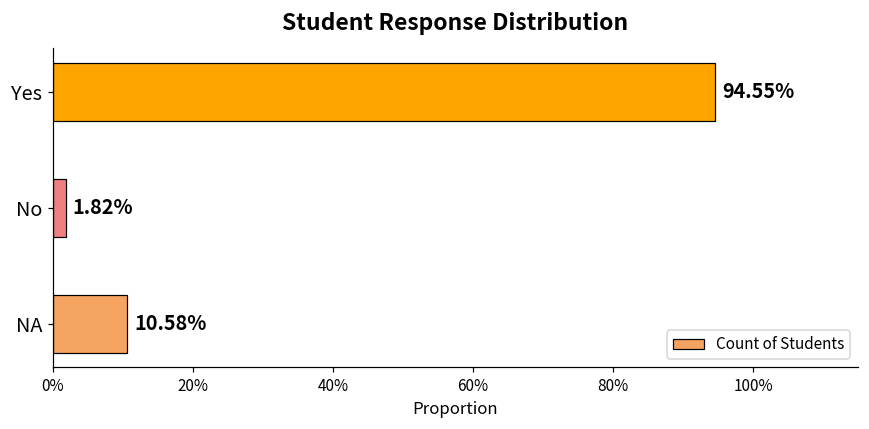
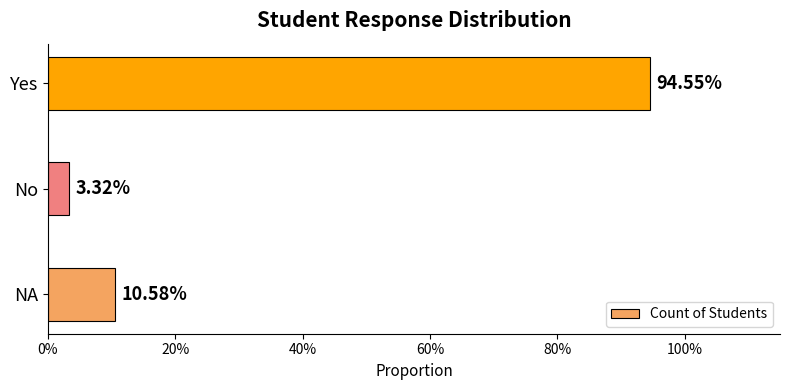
No: 1.82% -> 3.32%
